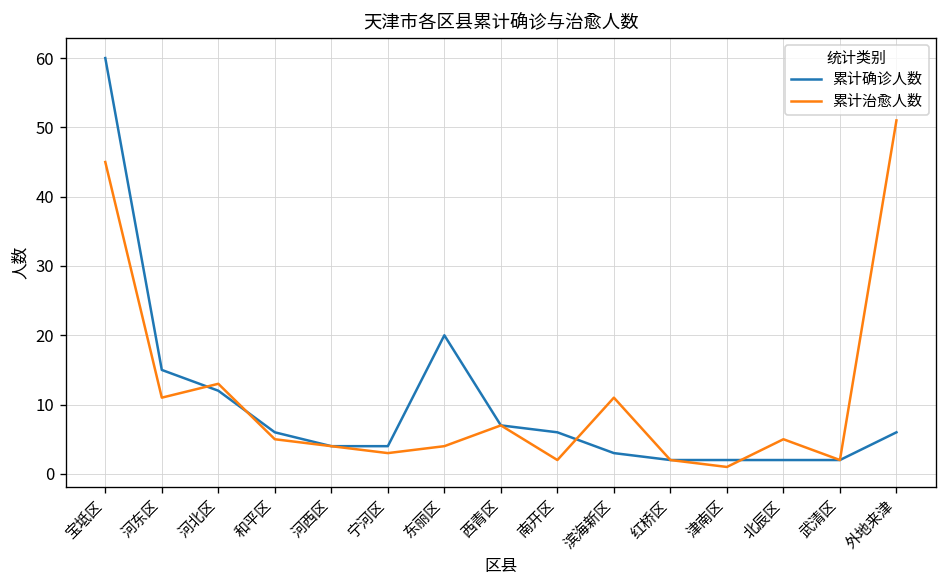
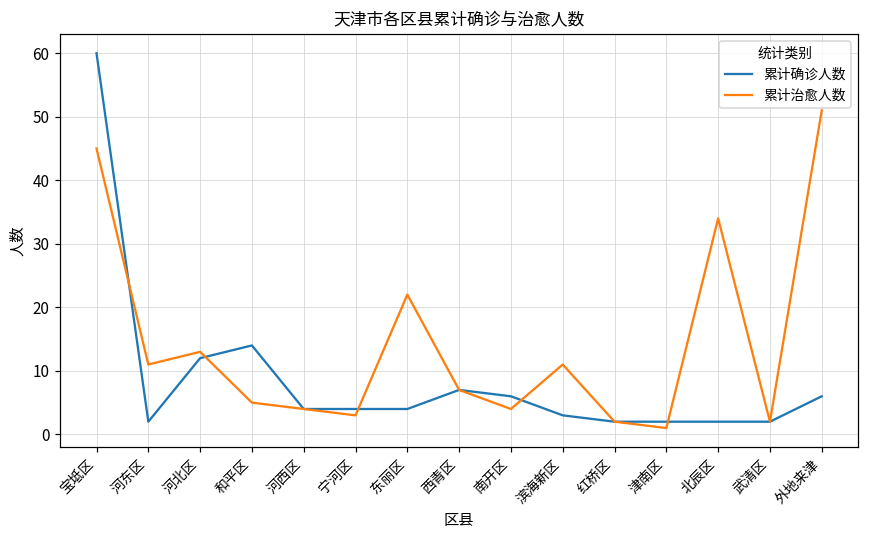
累计确诊人数, 河东区: 15 -> 2
累计确诊人数, 和平区: 6 -> 14
累计确诊人数, 东丽区: 20 -> 4
累计治愈人数, 东丽区: 4 -> 22
累计治愈人数, 南开区: 2 -> 4
累计治愈人数, 北辰区: 5 -> 34
